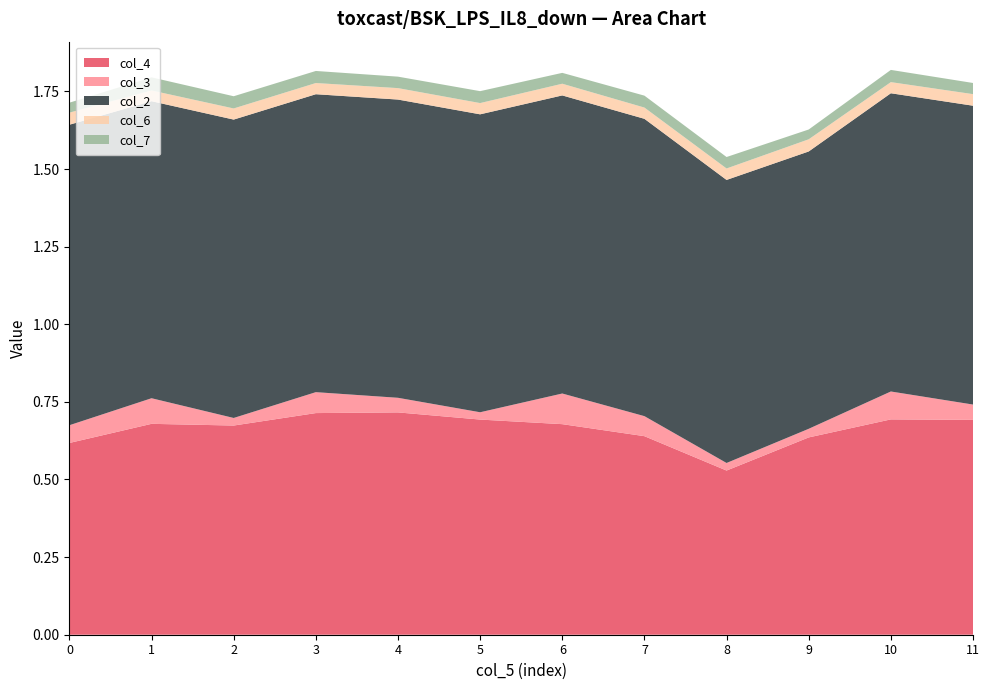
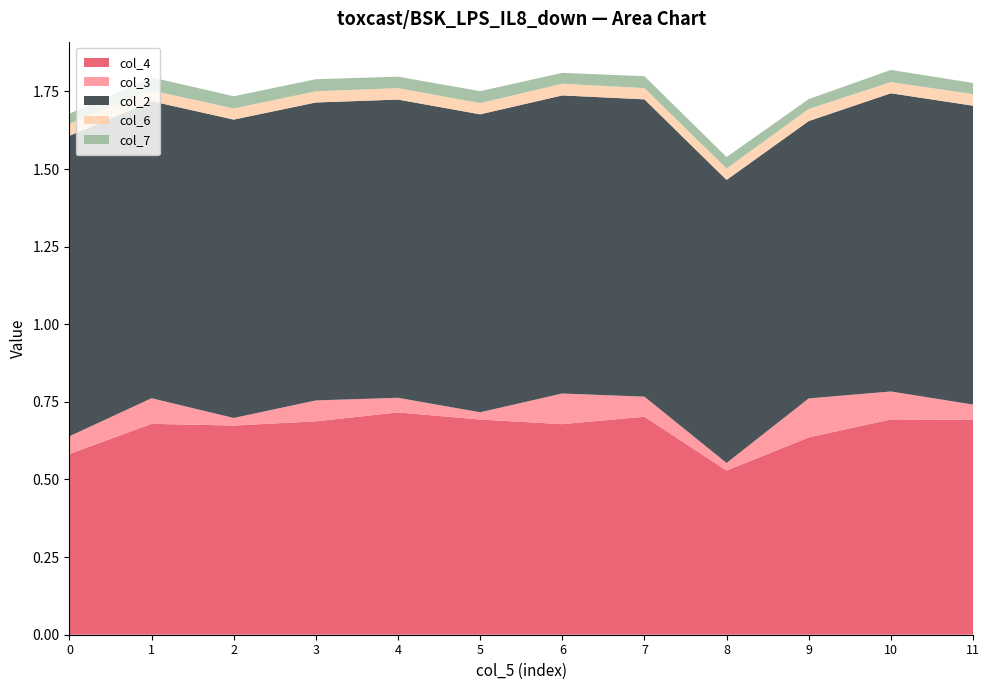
col_4, 0: 0.62 -> 0.58
col_4, 3: 0.71 -> 0.69
col_4, 7: 0.64 -> 0.70
col_3, 9: 0.03 -> 0.13
